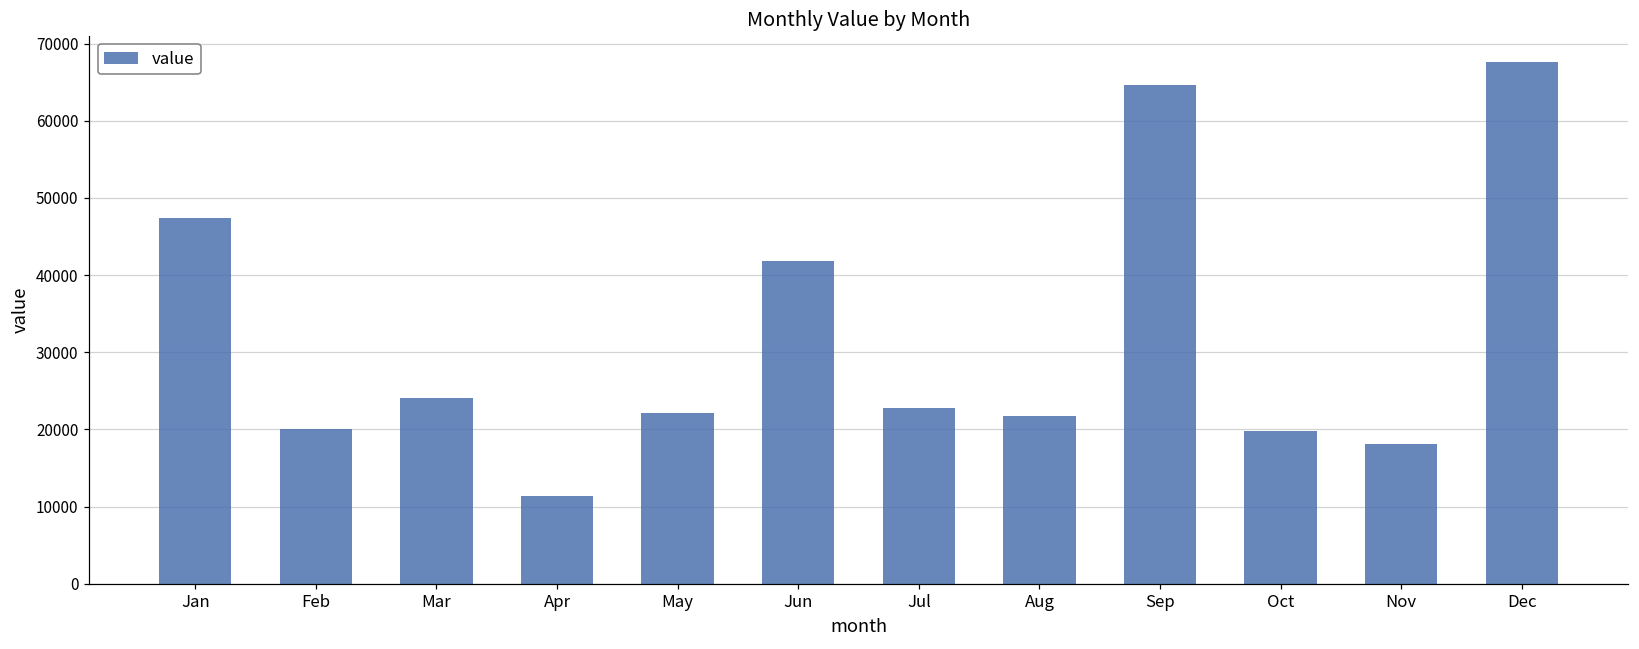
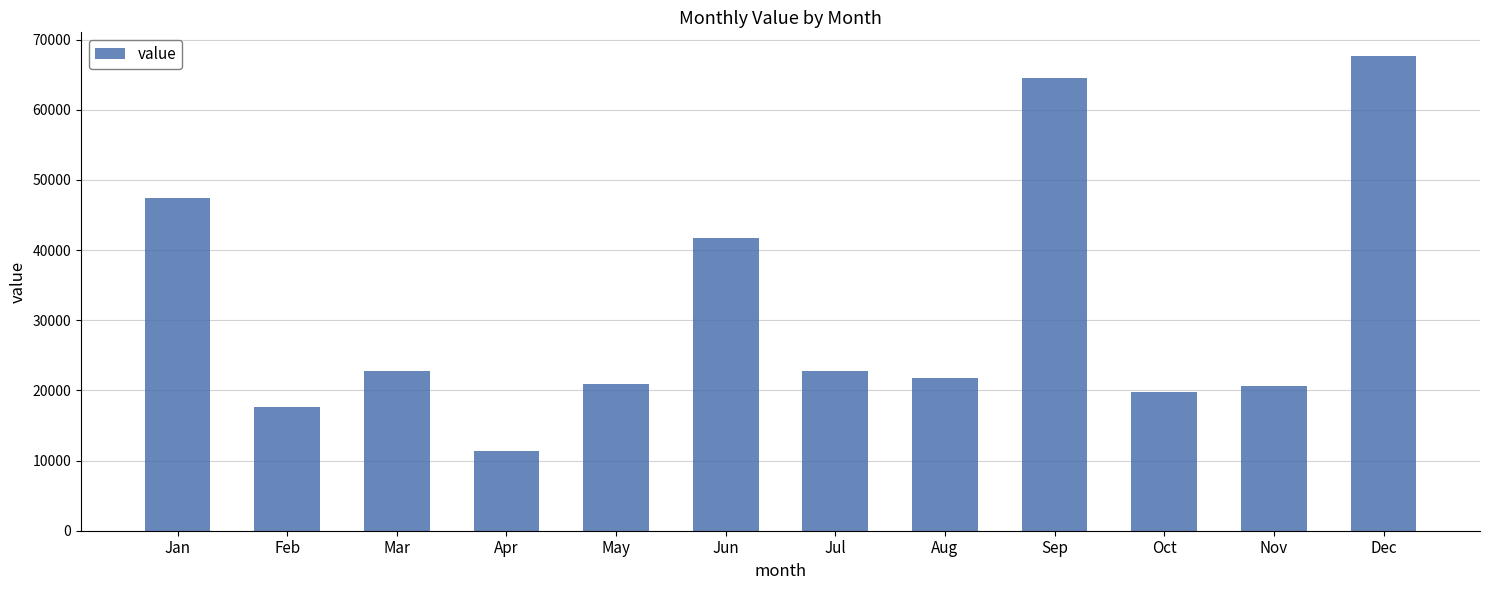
Feb: 20000 -> 18000
Mar: 24000 -> 23000
May: 22000 -> 21000
Nov: 18000 -> 21000
